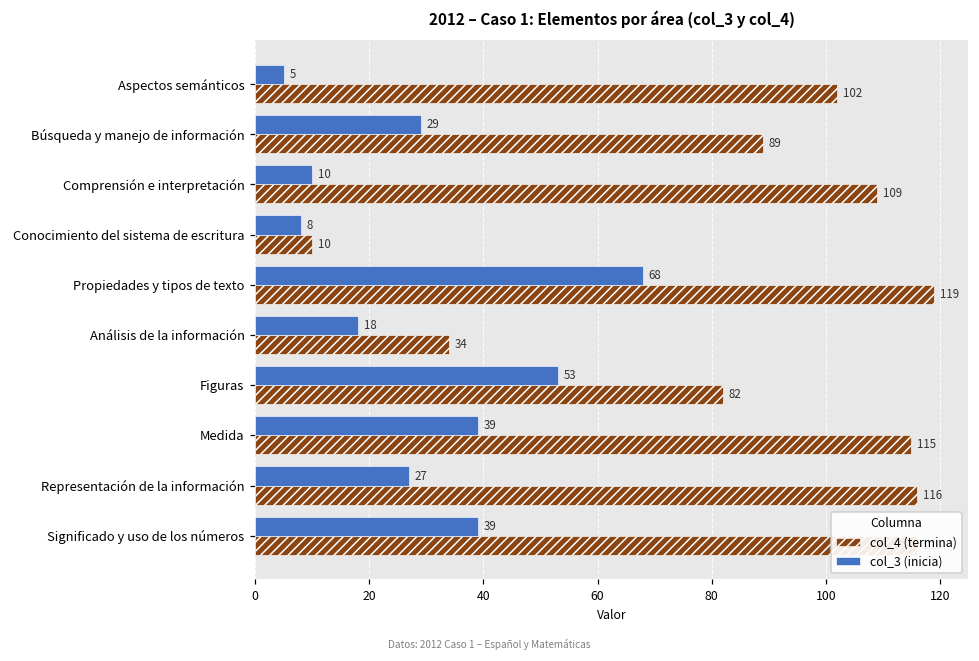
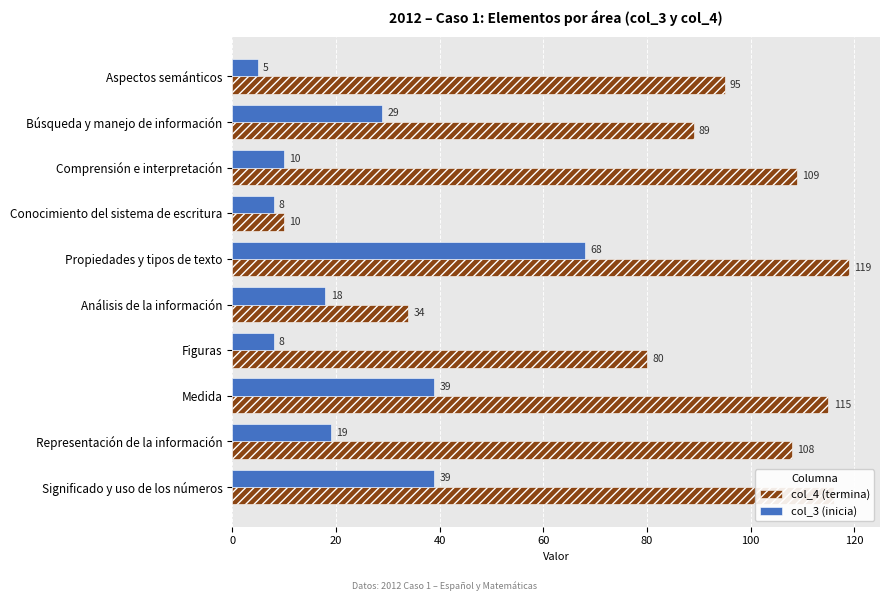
col_4 (termina), Aspectos semánticos: 102 -> 95
col_3 (inicia), Figuras: 53 -> 8
col_4 (termina), Figuras: 82 -> 80
col_3 (inicia), Representación de la información: 27 -> 19
col_4 (termina), Representación de la información: 116 -> 108
